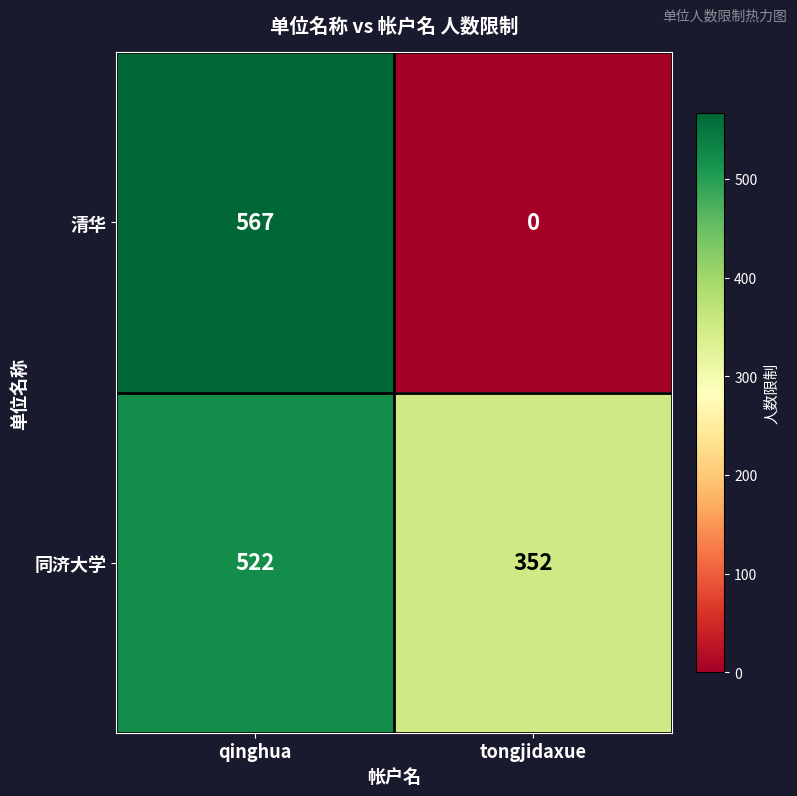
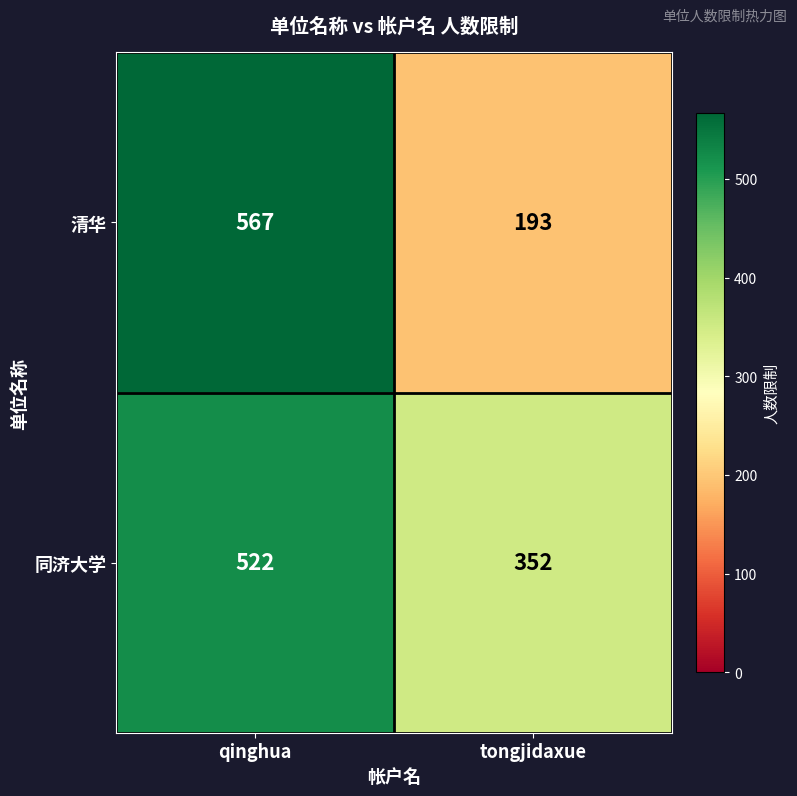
清华, tongjidaxue: 0 -> 193
